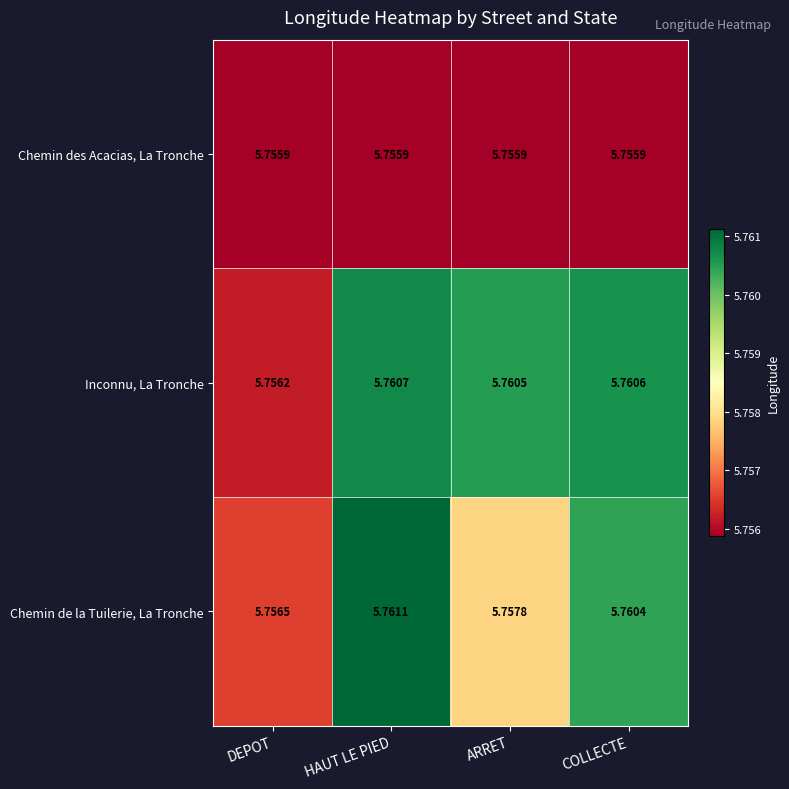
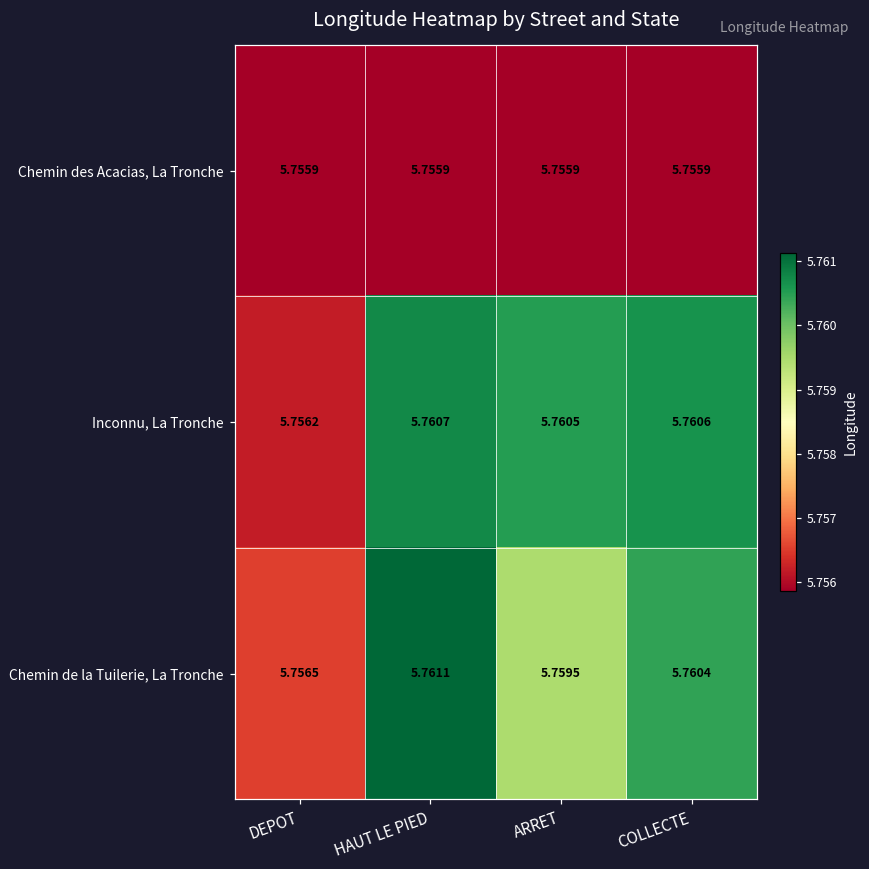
Chemin de la Tuilerie, La Tronche, ARRET: 5.7578 -> 5.7595
